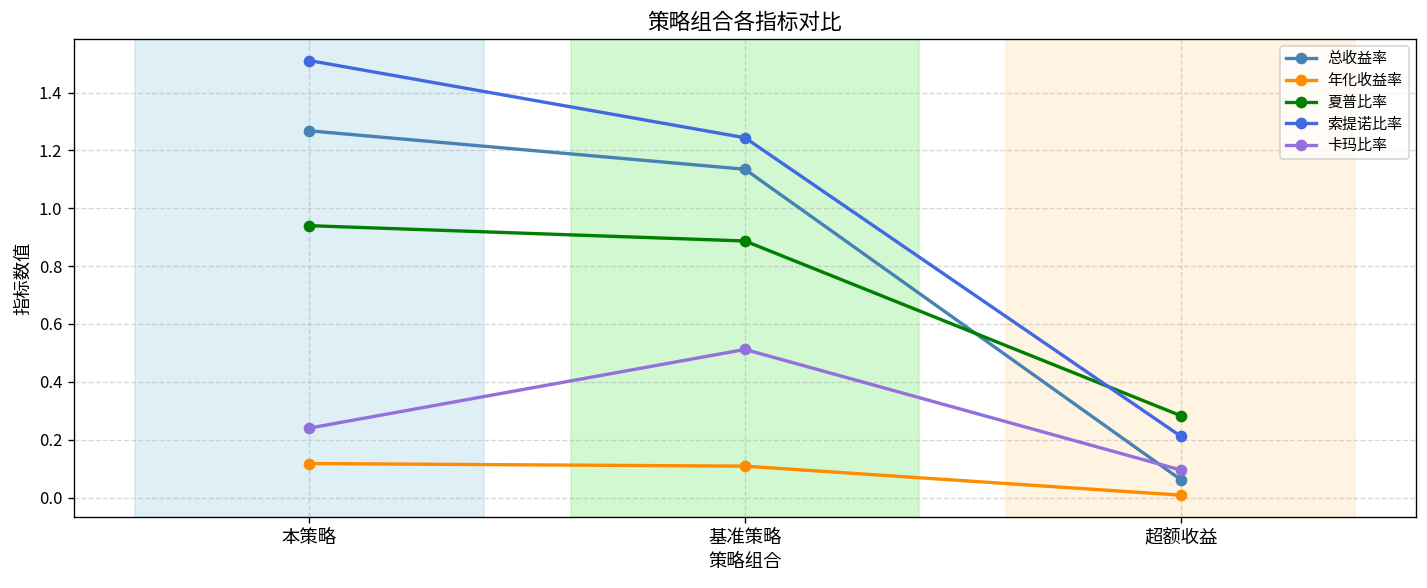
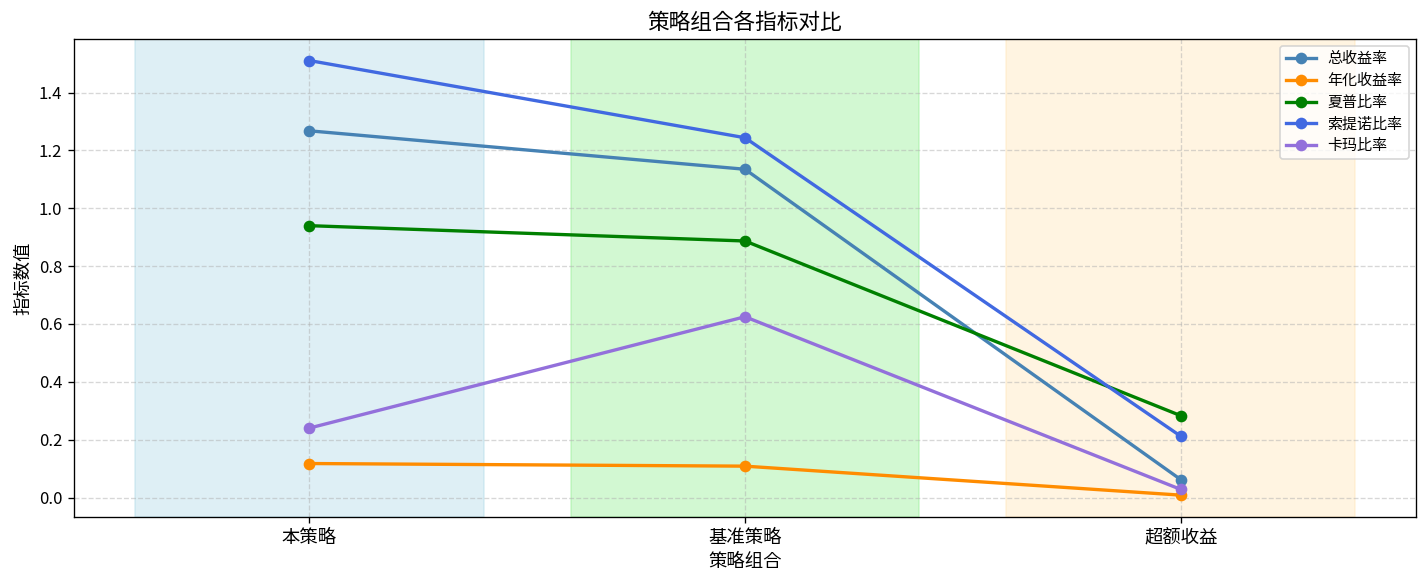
卡玛比率, 基准策略: 0.51 -> 0.63
卡玛比率, 超额收益: 0.10 -> 0.03
